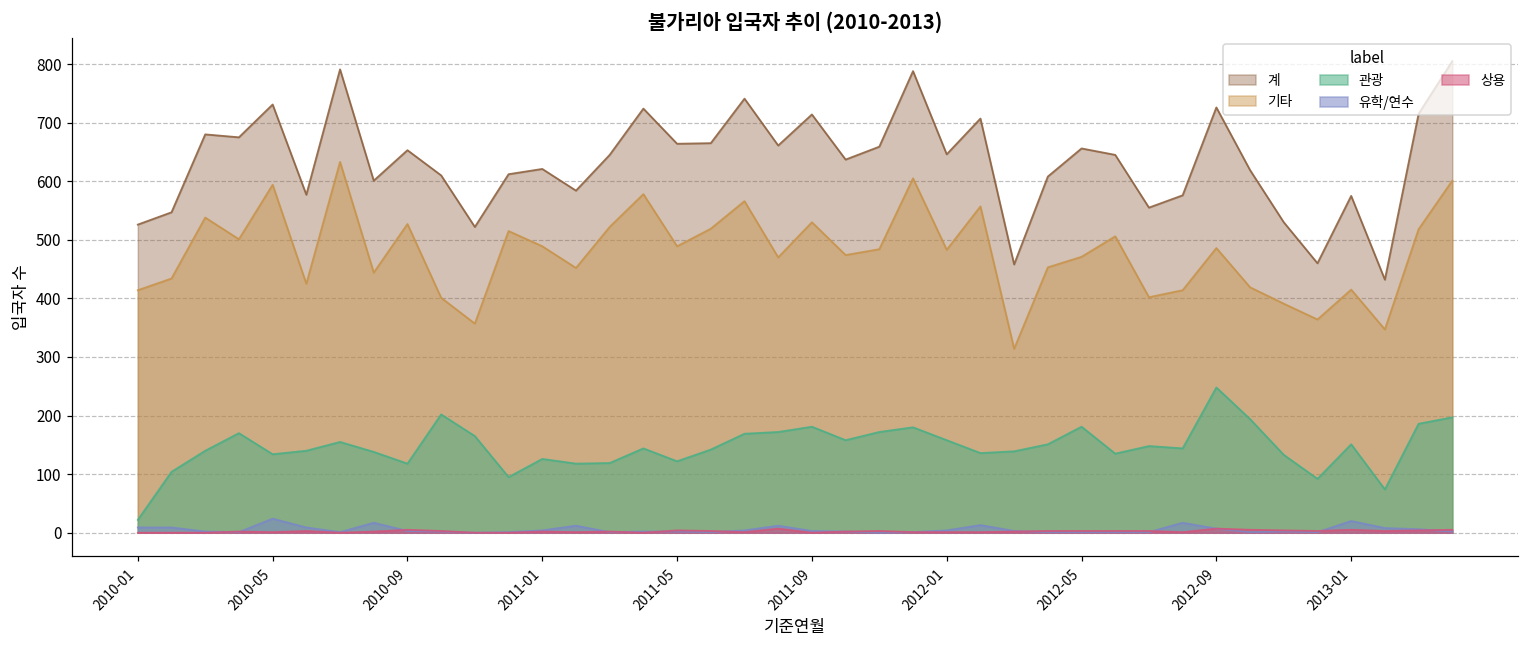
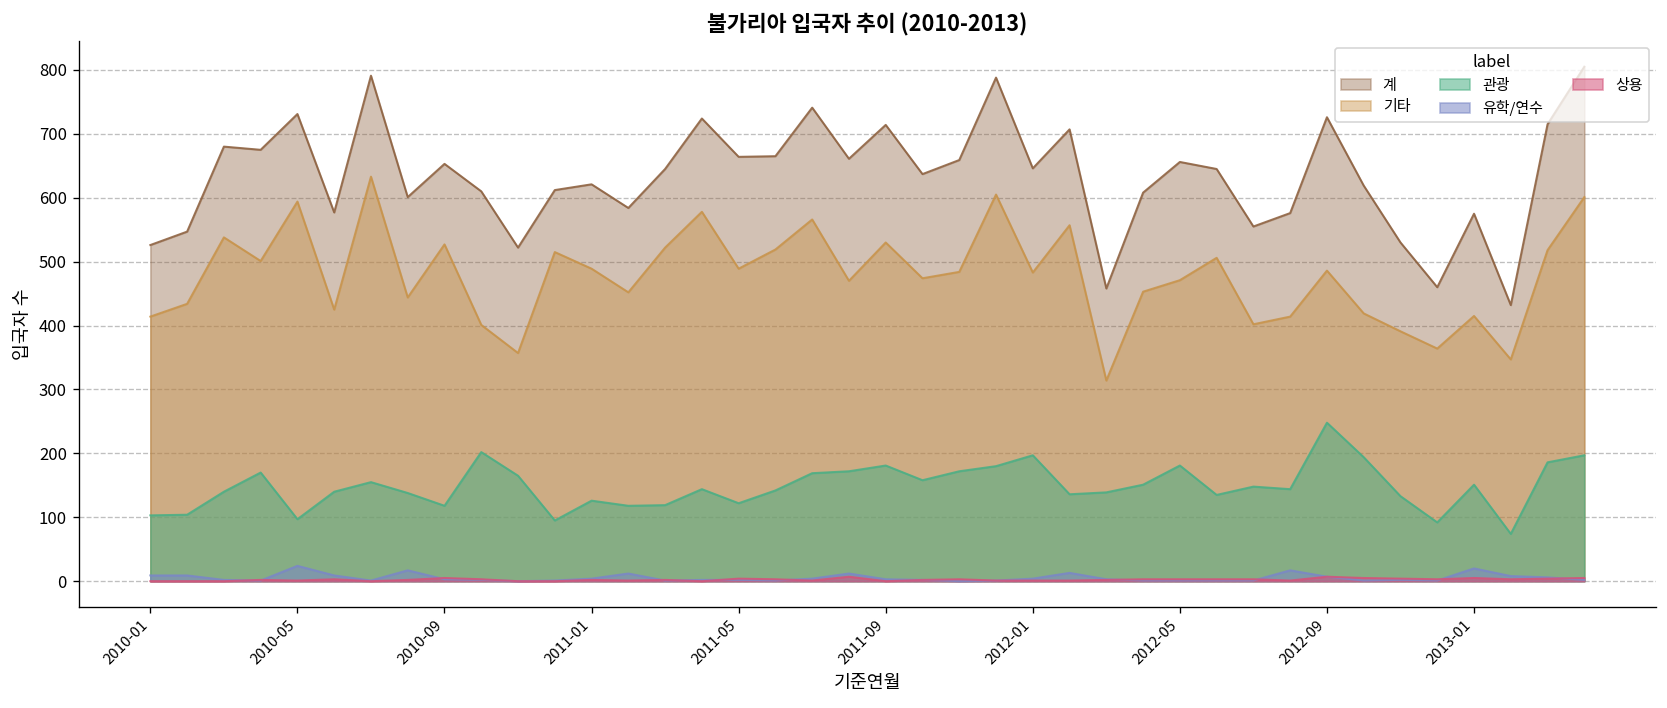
관광, 2010-01: 20 -> 100
관광, 2010-05: 130 -> 100
관광, 2012-01: 160 -> 200
